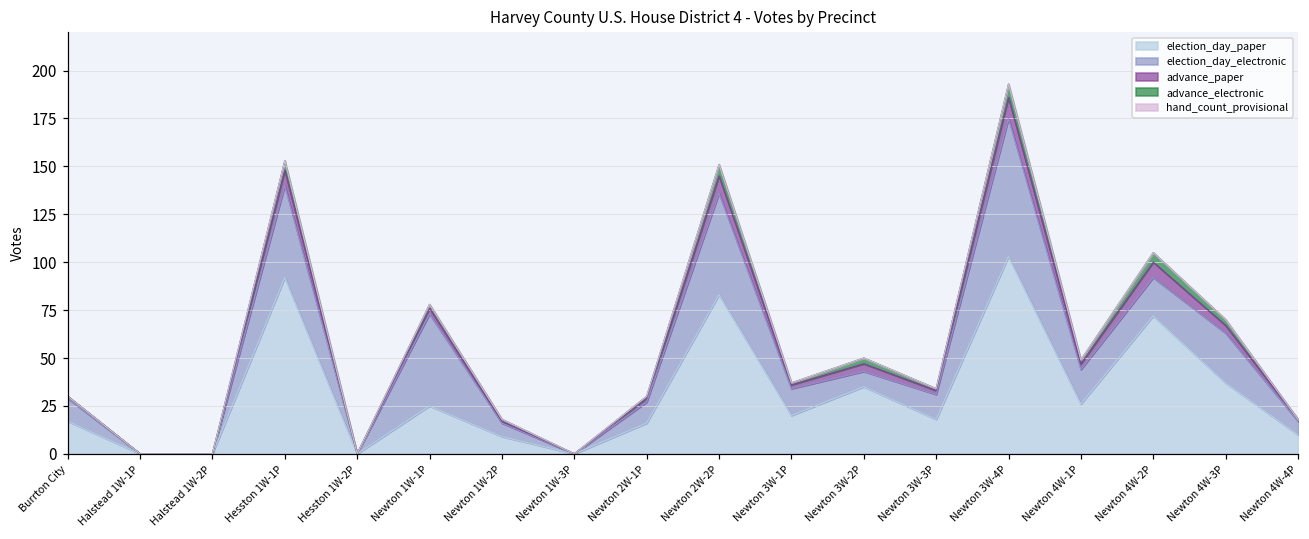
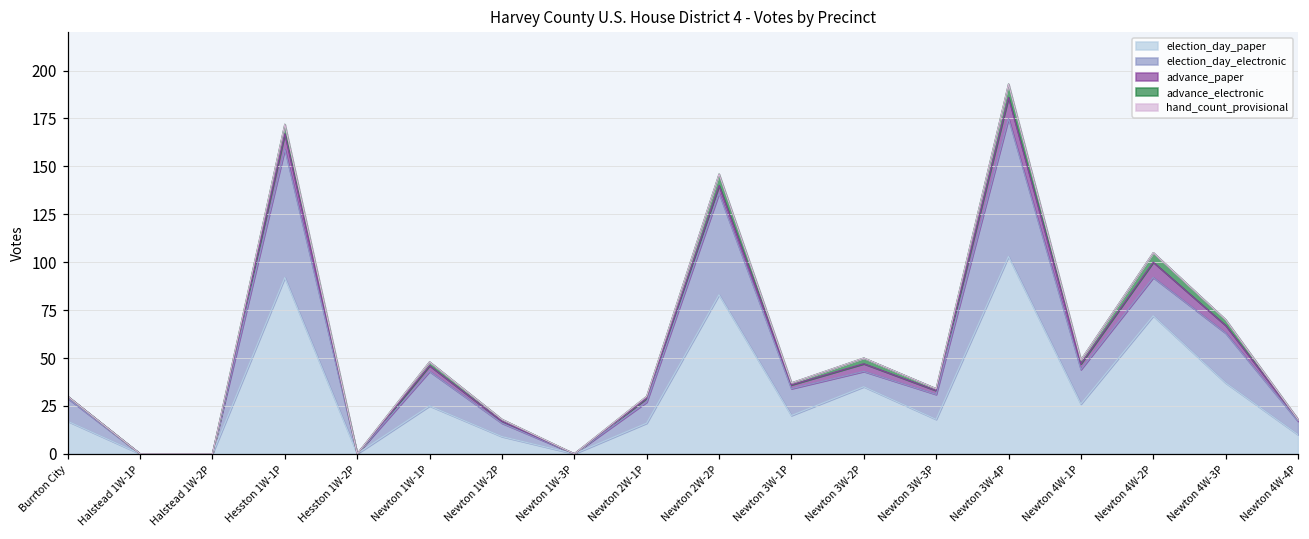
election_day_electronic, Hesston 1W-1P: 48 -> 67
election_day_electronic, Newton 1W-1P: 48 -> 18
advance_paper, Newton 2W-2P: 9 -> 4
